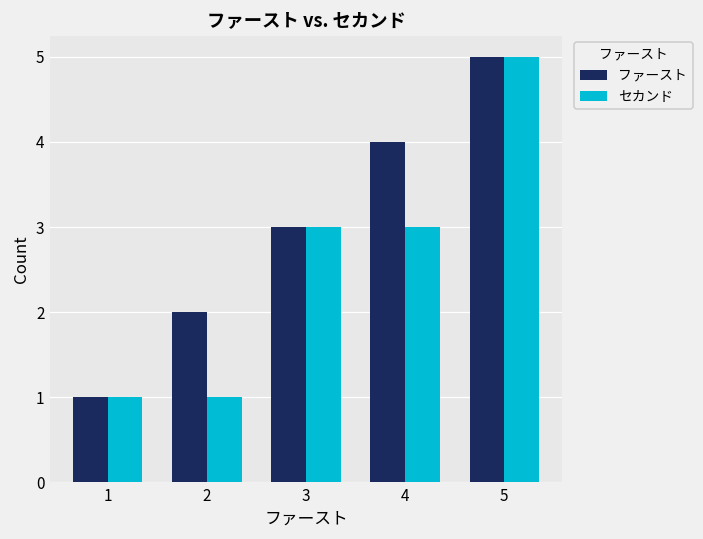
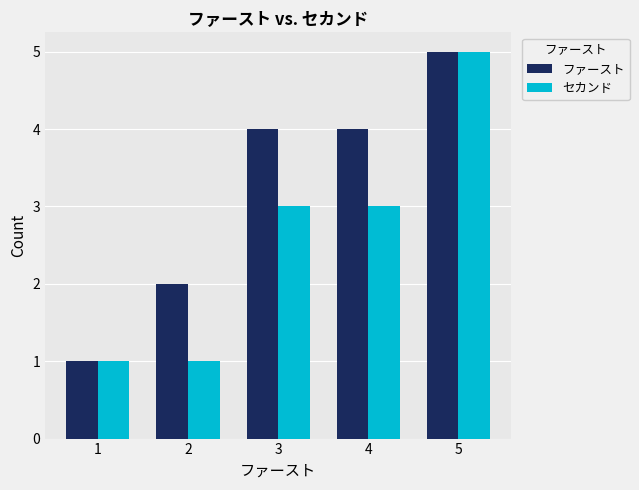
ファースト, 3: 3 -> 4
